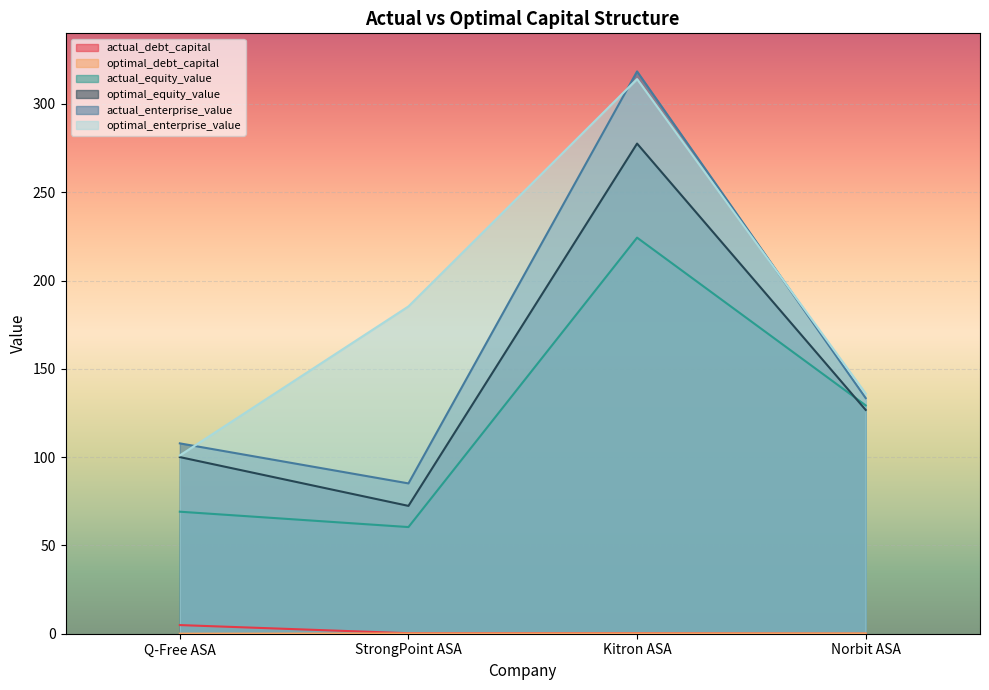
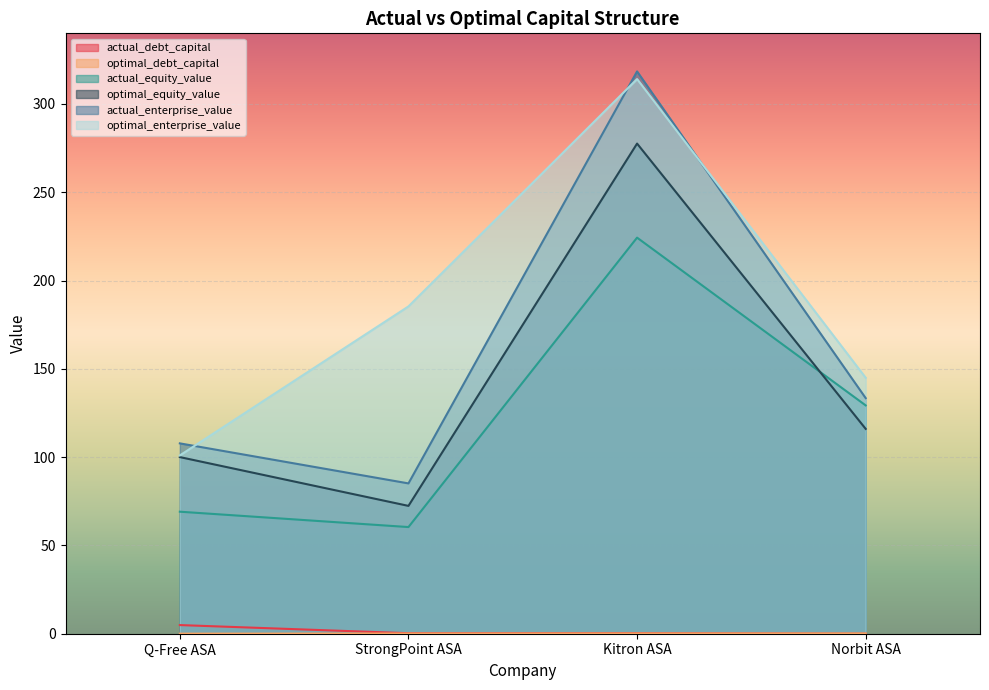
optimal_equity_value, Norbit ASA: 127 -> 116
optimal_enterprise_value, Norbit ASA: 136 -> 145
